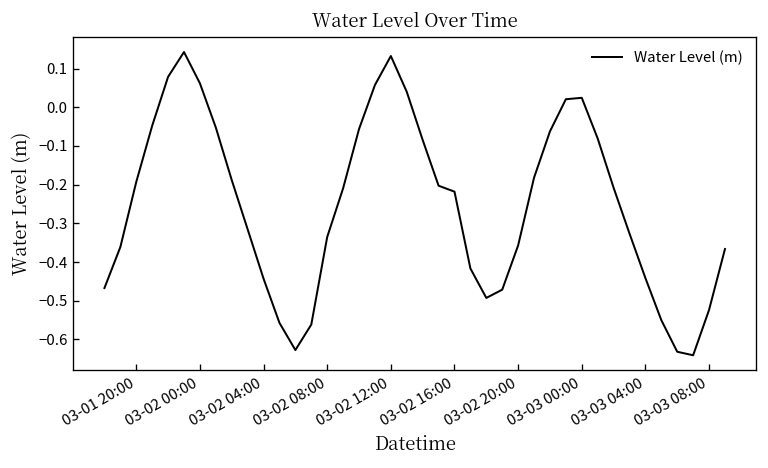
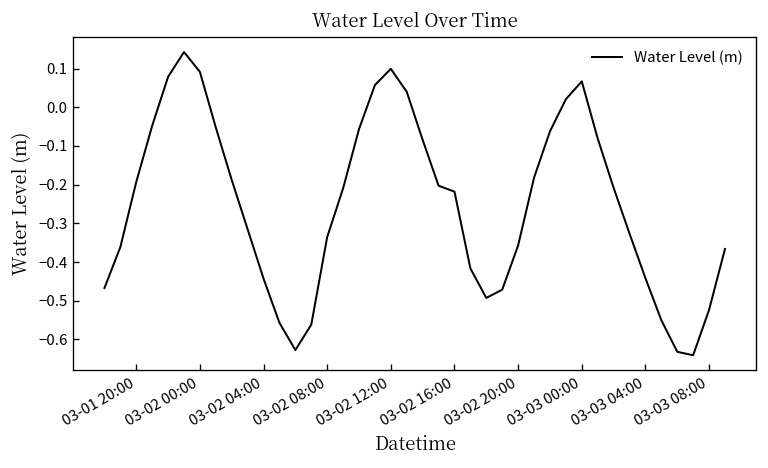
03-02 00:00: 0.06 -> 0.09
03-02 12:00: 0.13 -> 0.10
03-03 00:00: 0.02 -> 0.07
